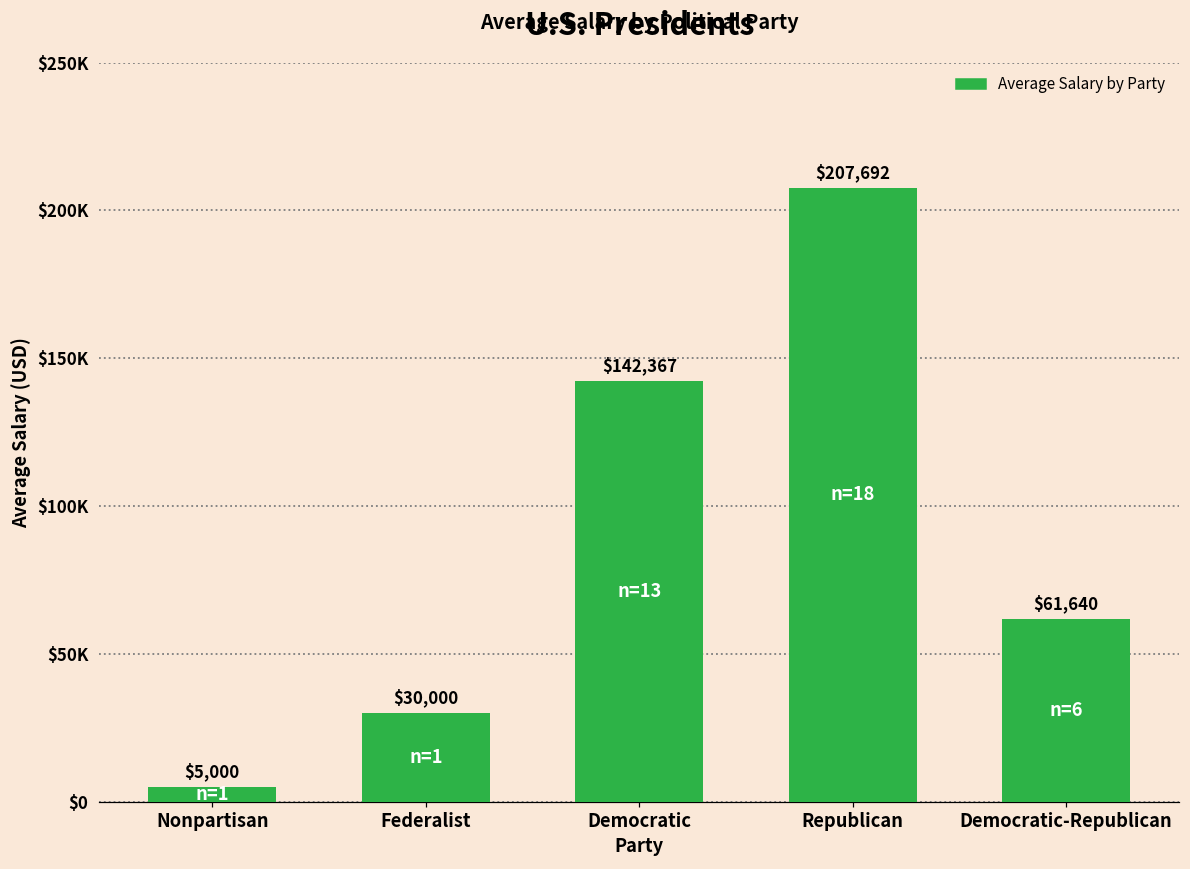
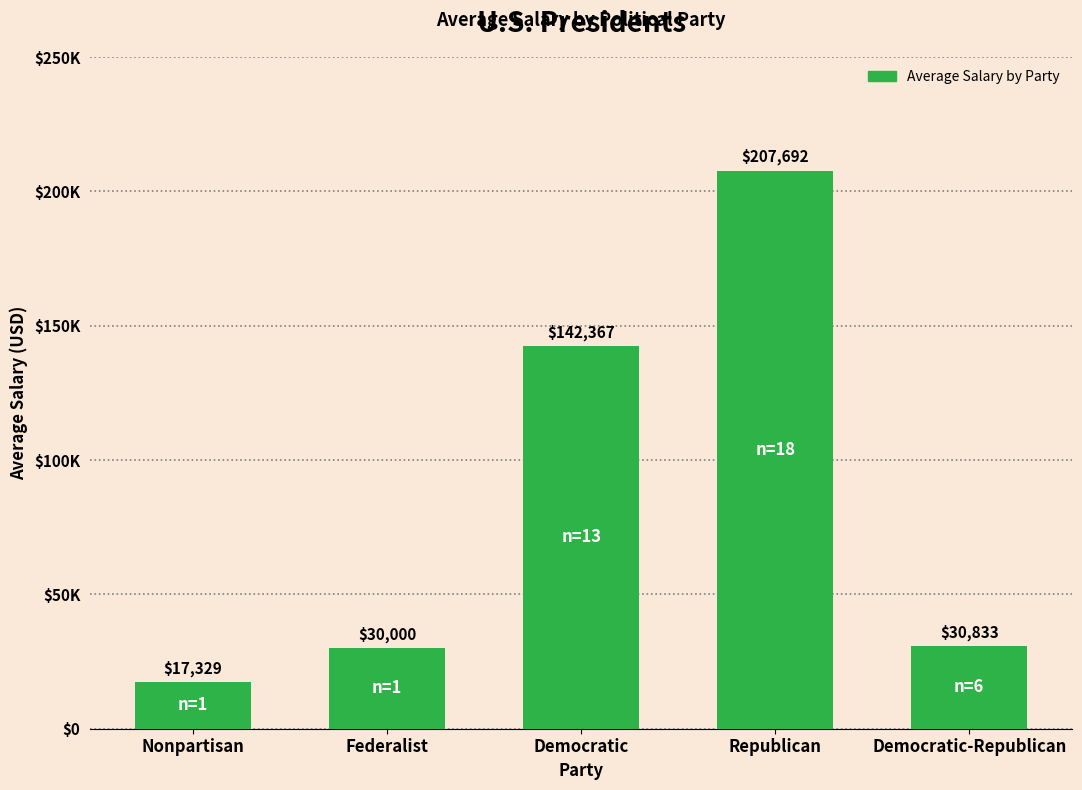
Nonpartisan: $5,000 -> $17,329
Democratic-Republican: $61,640 -> $30,833
